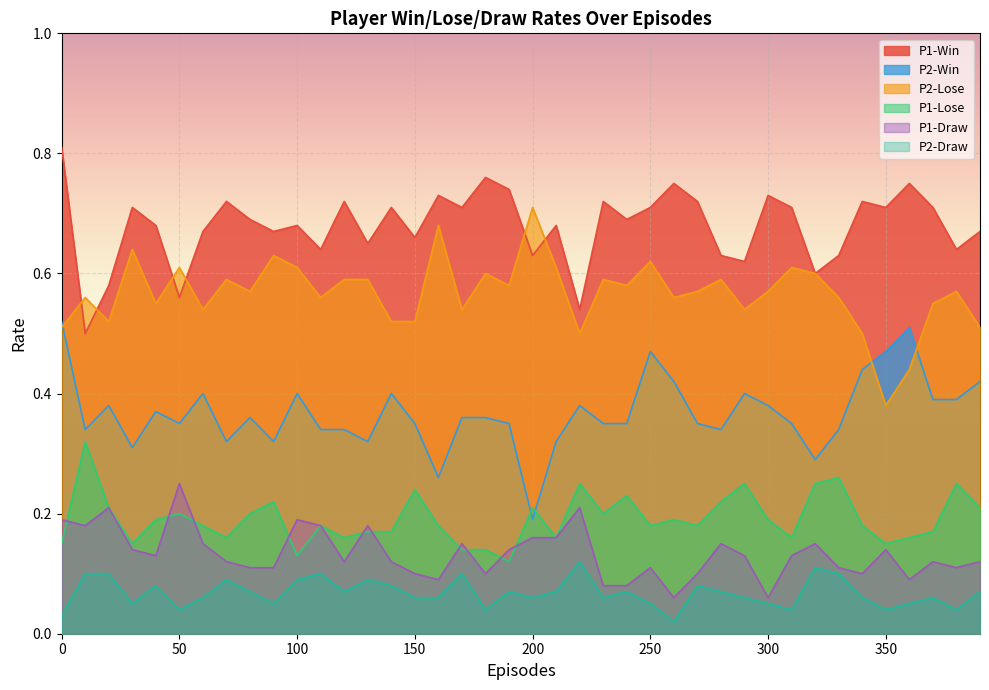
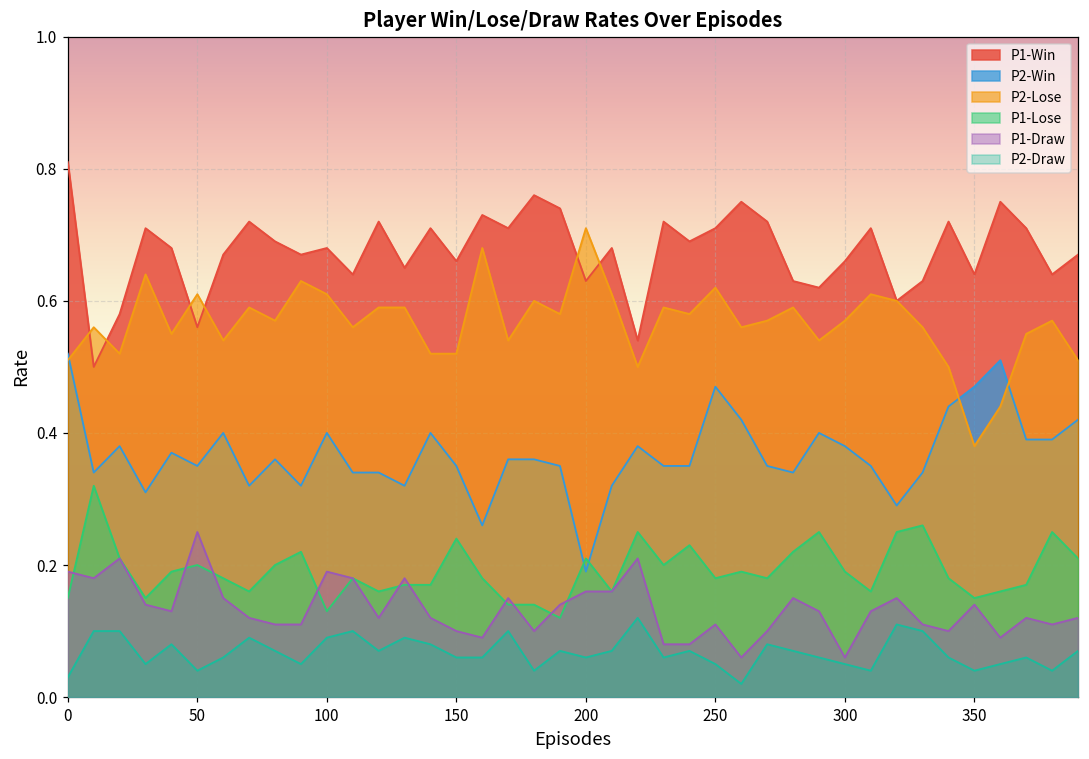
P1-Win, 300: 0.73 -> 0.66
P1-Win, 350: 0.71 -> 0.64
